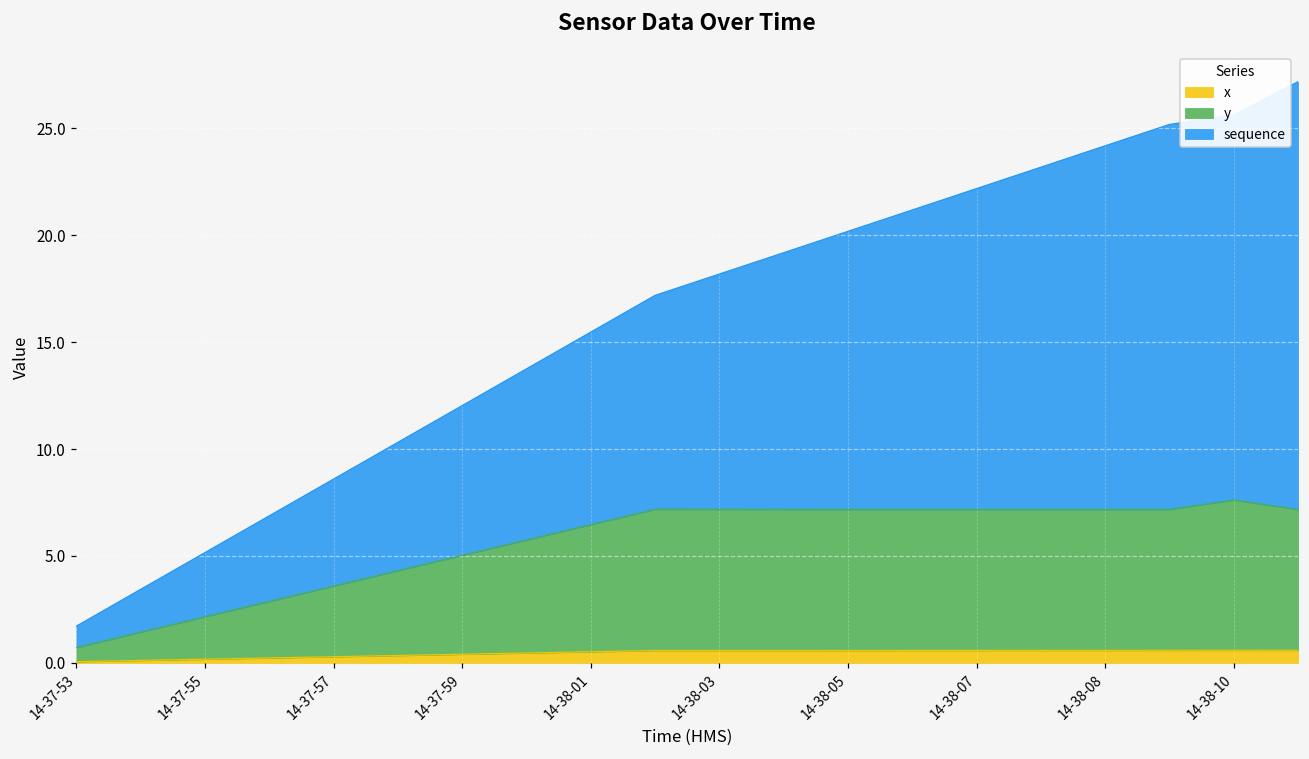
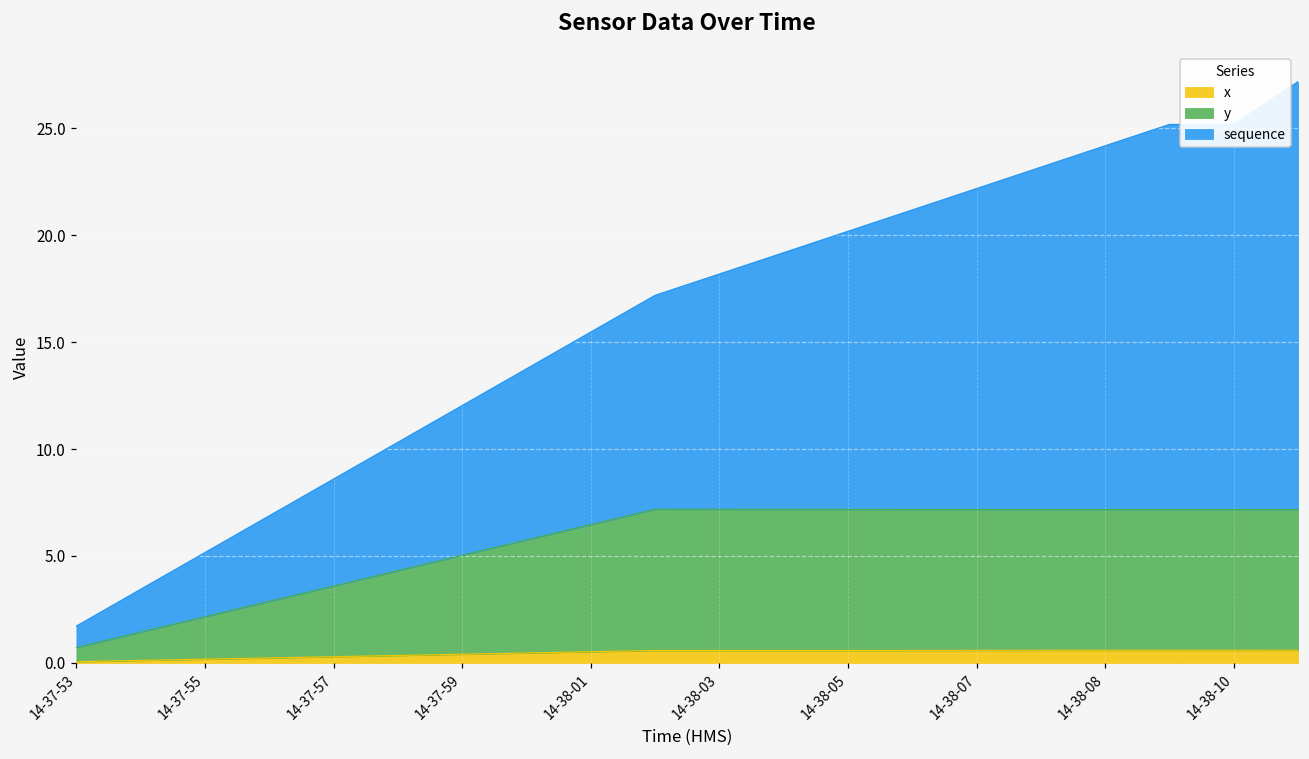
y, 14-38-10: 7.0 -> 6.6
